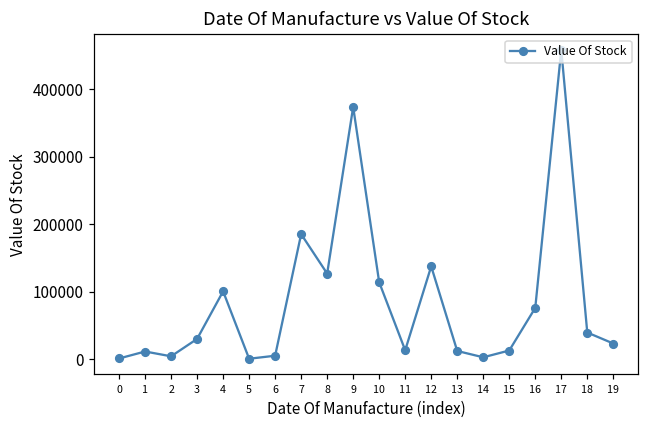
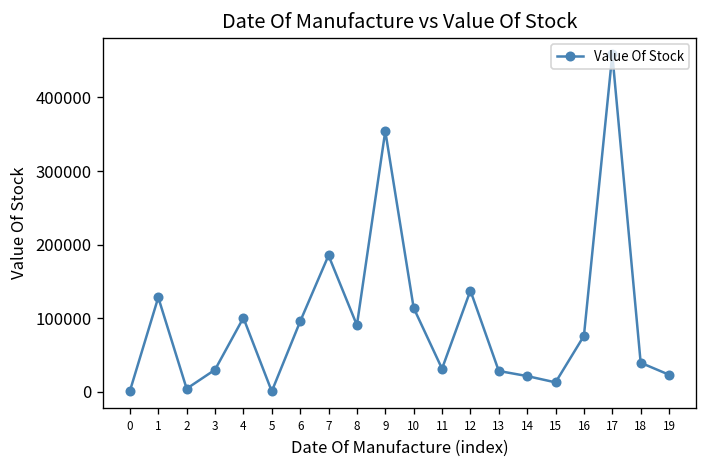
1: 10000 -> 130000
6: 10000 -> 100000
8: 130000 -> 90000
9: 370000 -> 350000
11: 10000 -> 30000
13: 10000 -> 30000
14: 0 -> 20000
